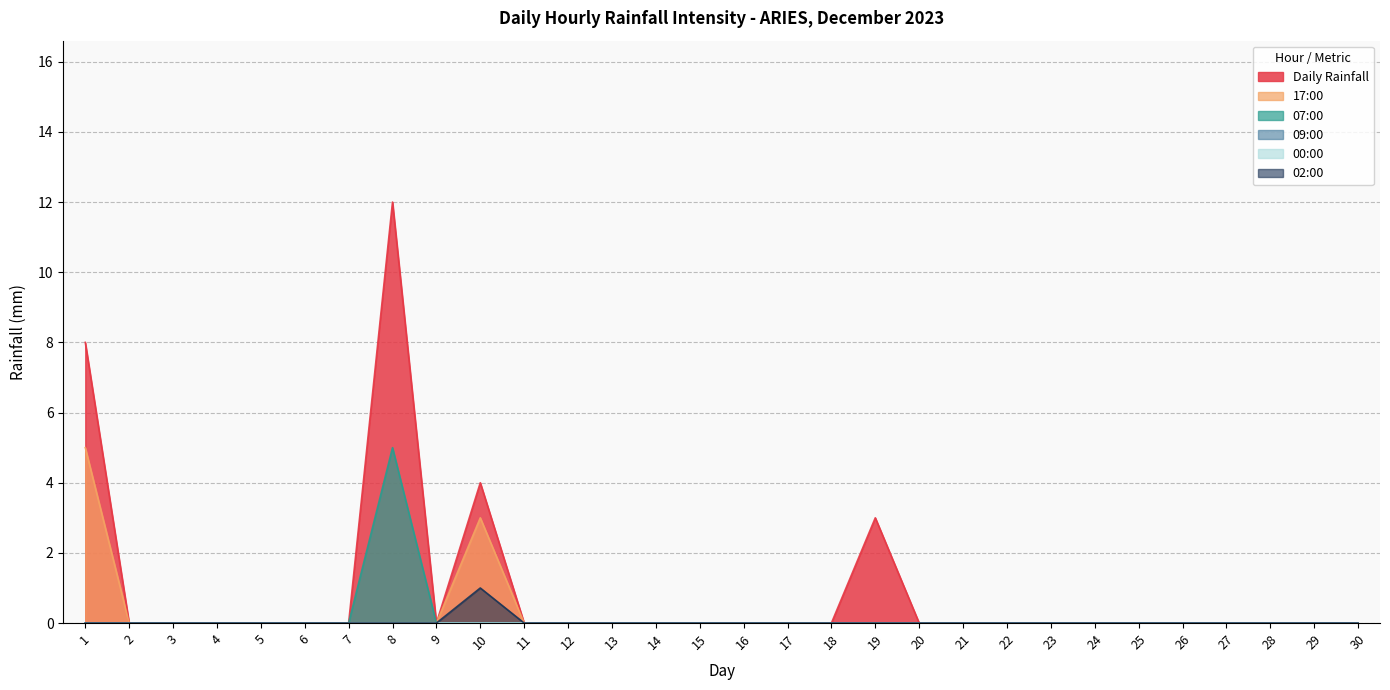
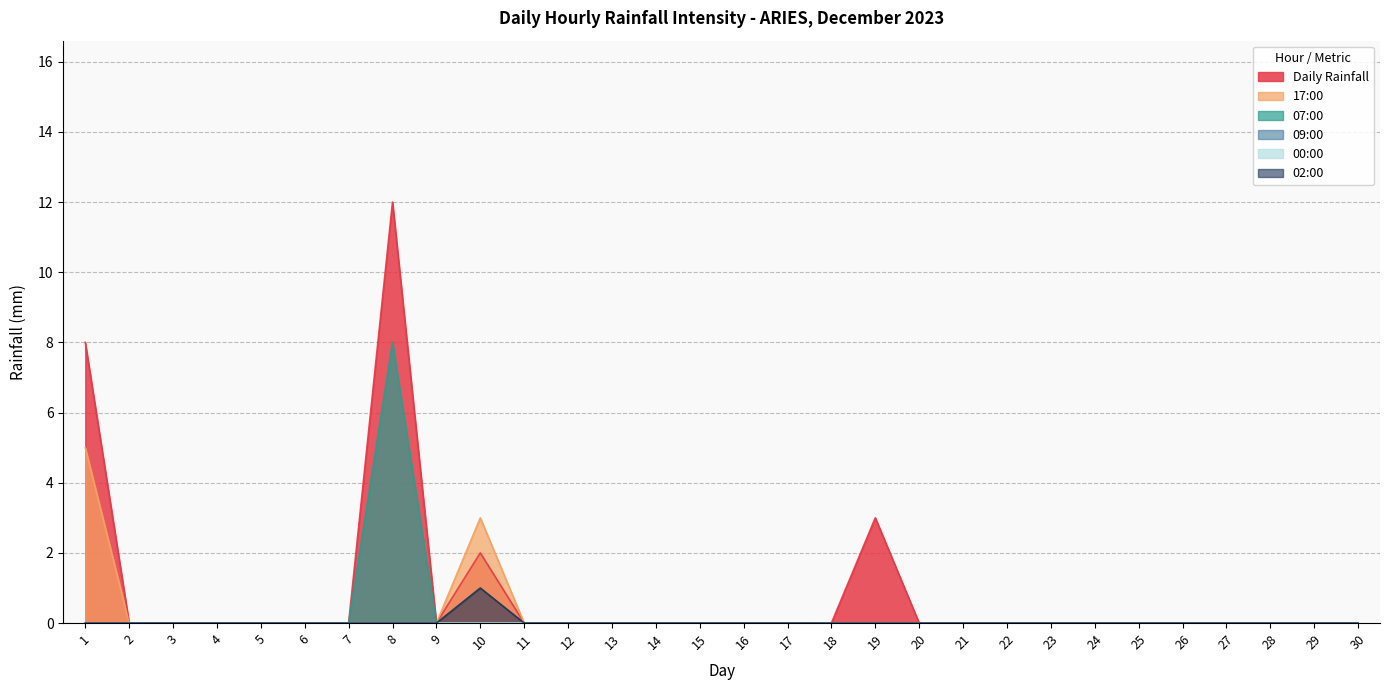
07:00, 8: 5 -> 8
Daily Rainfall, 10: 4 -> 2
